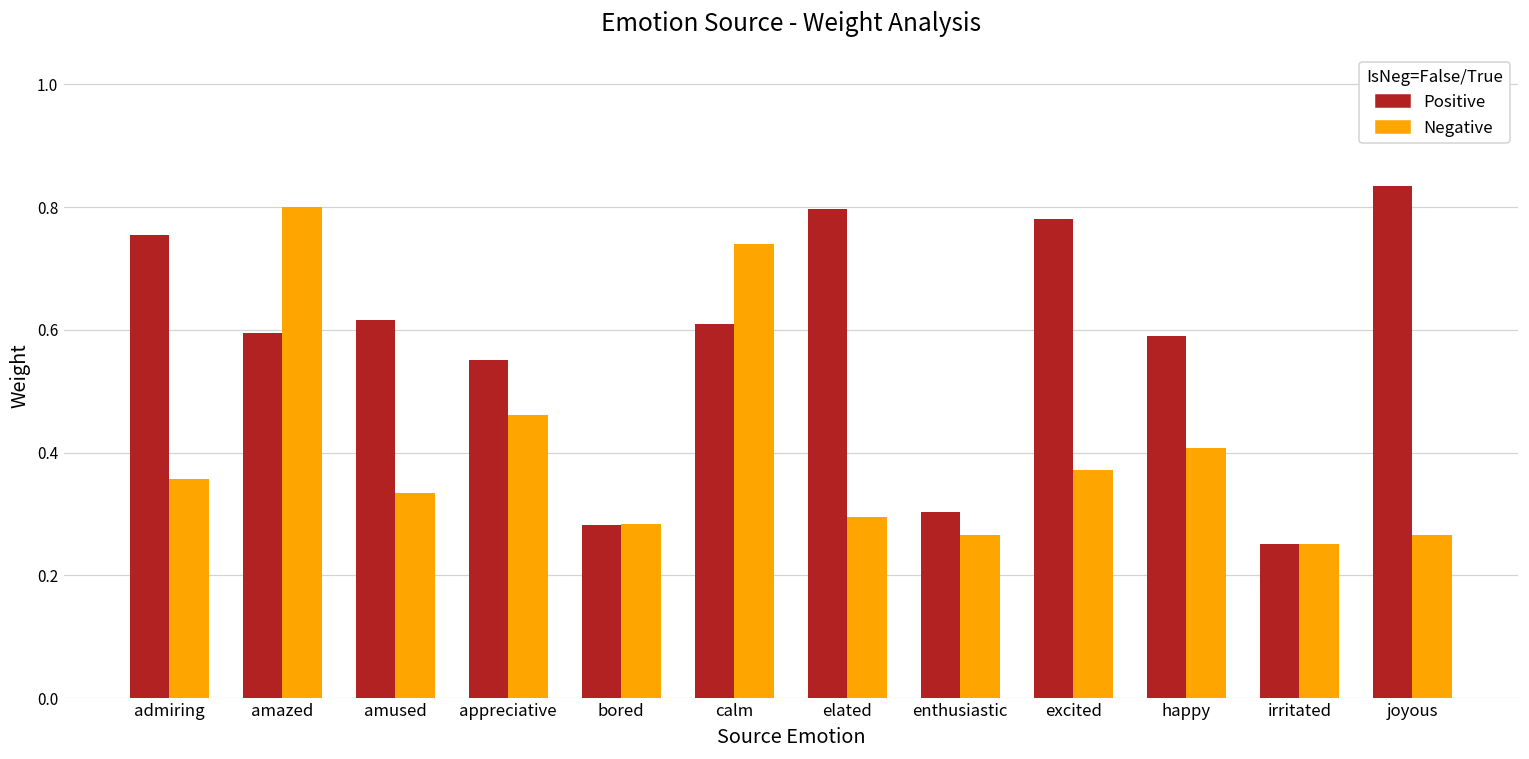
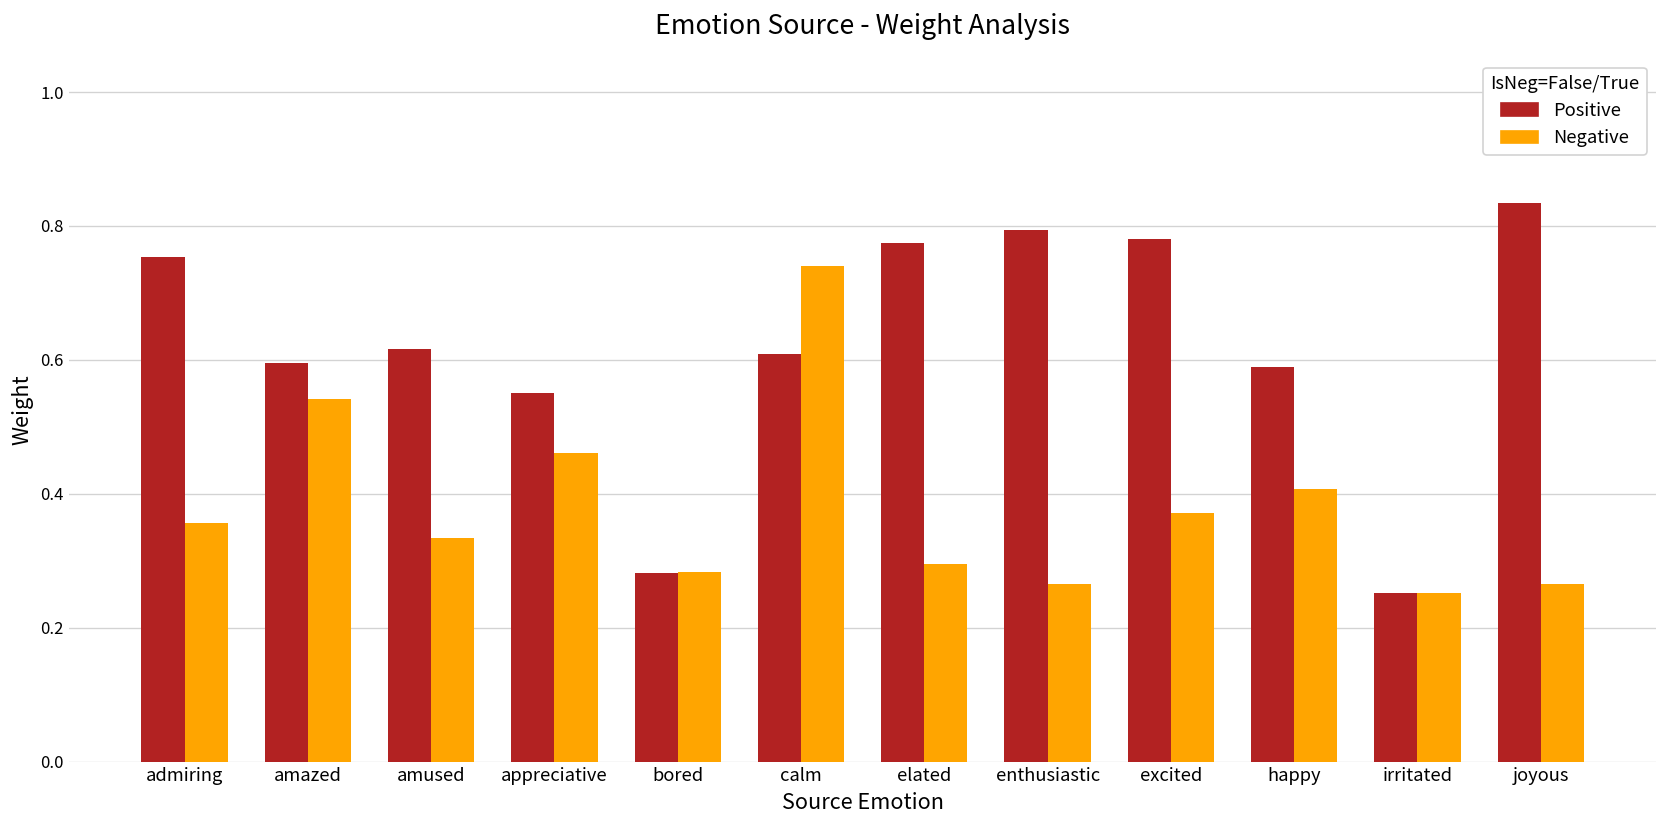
Negative, amazed: 0.80 -> 0.54
Positive, elated: 0.80 -> 0.78
Positive, enthusiastic: 0.30 -> 0.79
